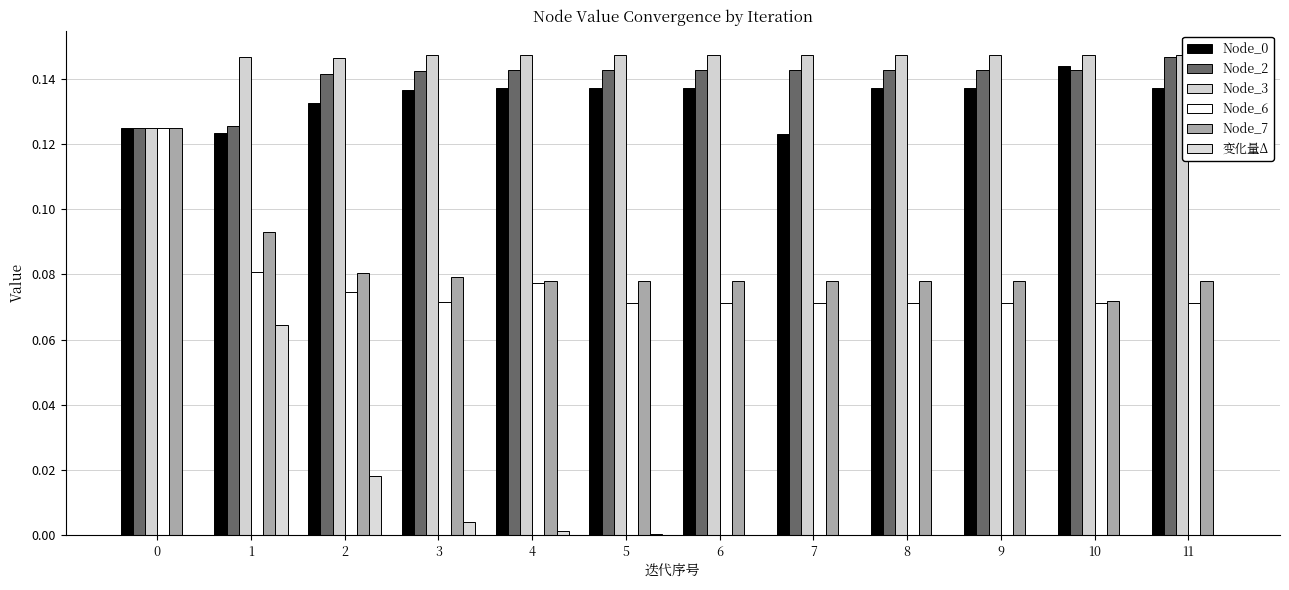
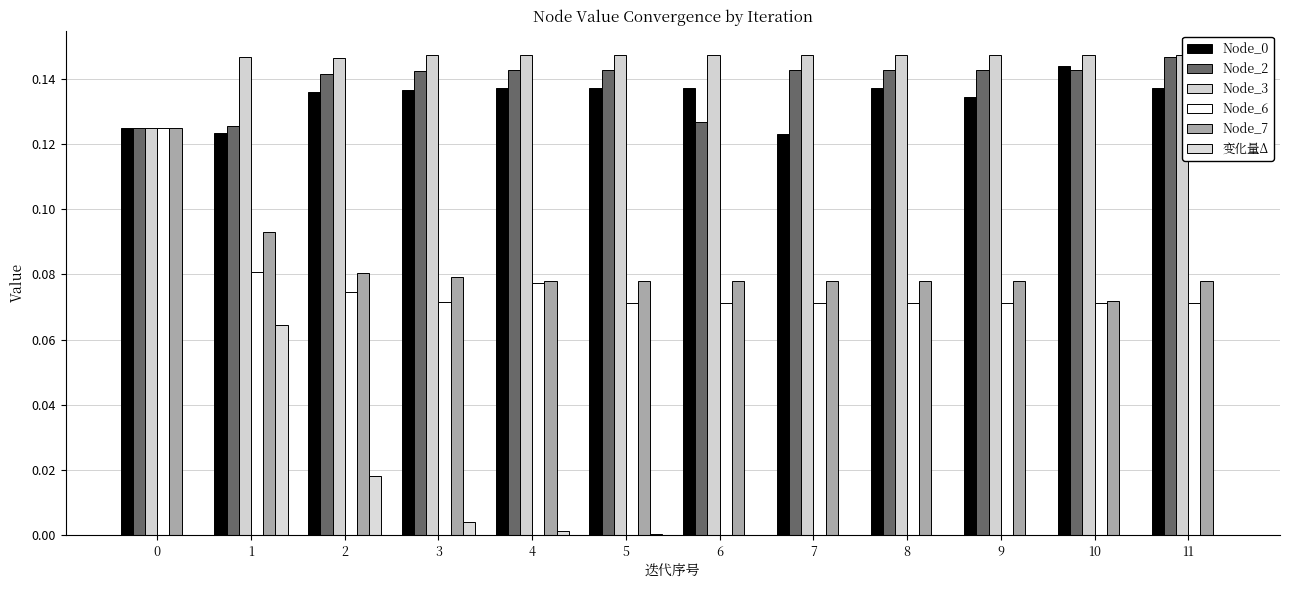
Node_0, 2: 0.132 -> 0.136
Node_2, 6: 0.143 -> 0.127
Node_0, 9: 0.137 -> 0.134
